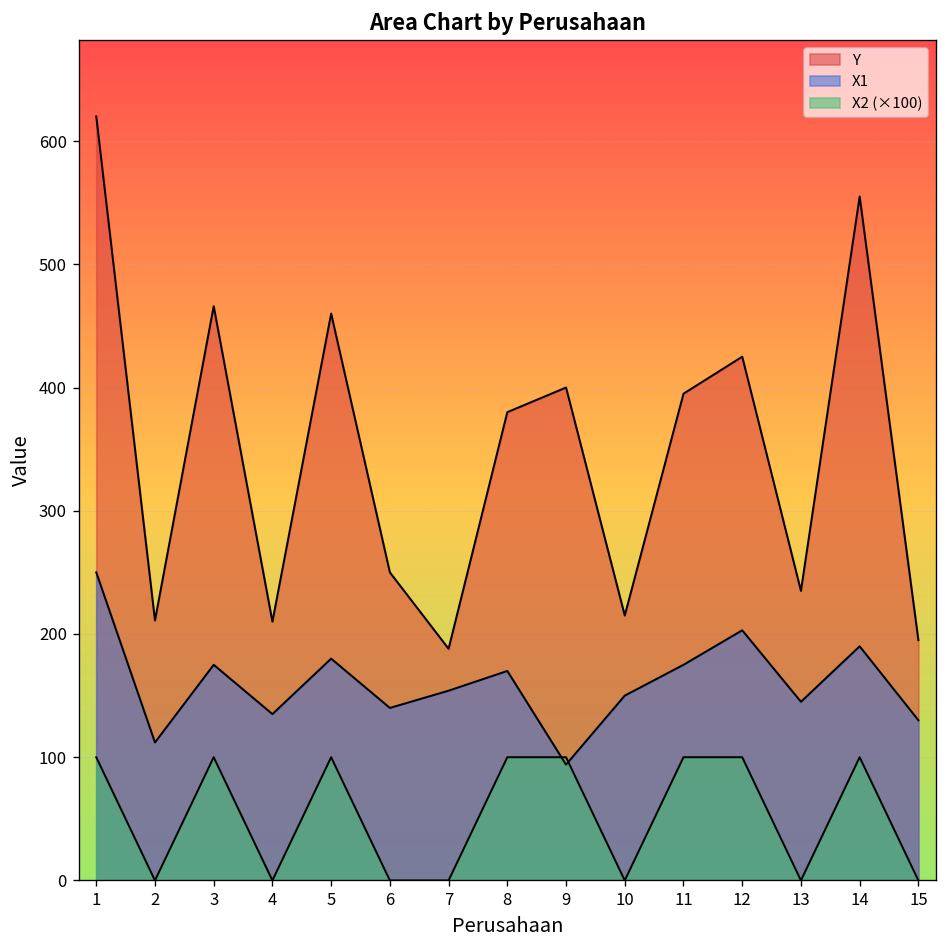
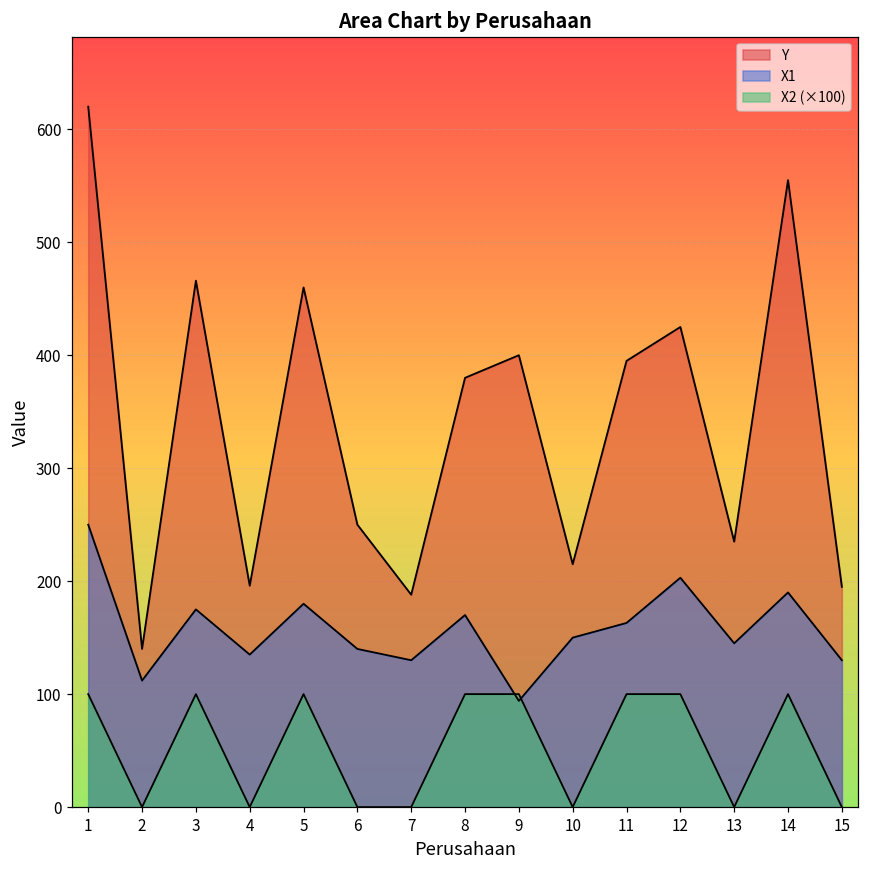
Y, 2: 211 -> 140
Y, 4: 210 -> 196
X1, 7: 154 -> 130
X1, 11: 175 -> 163
